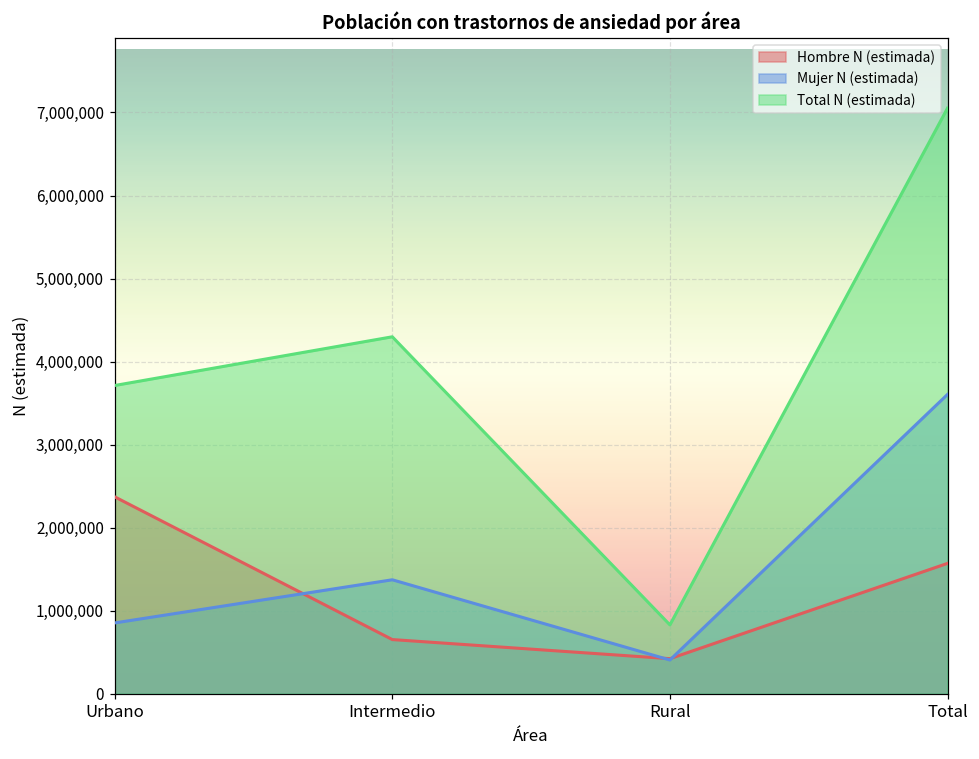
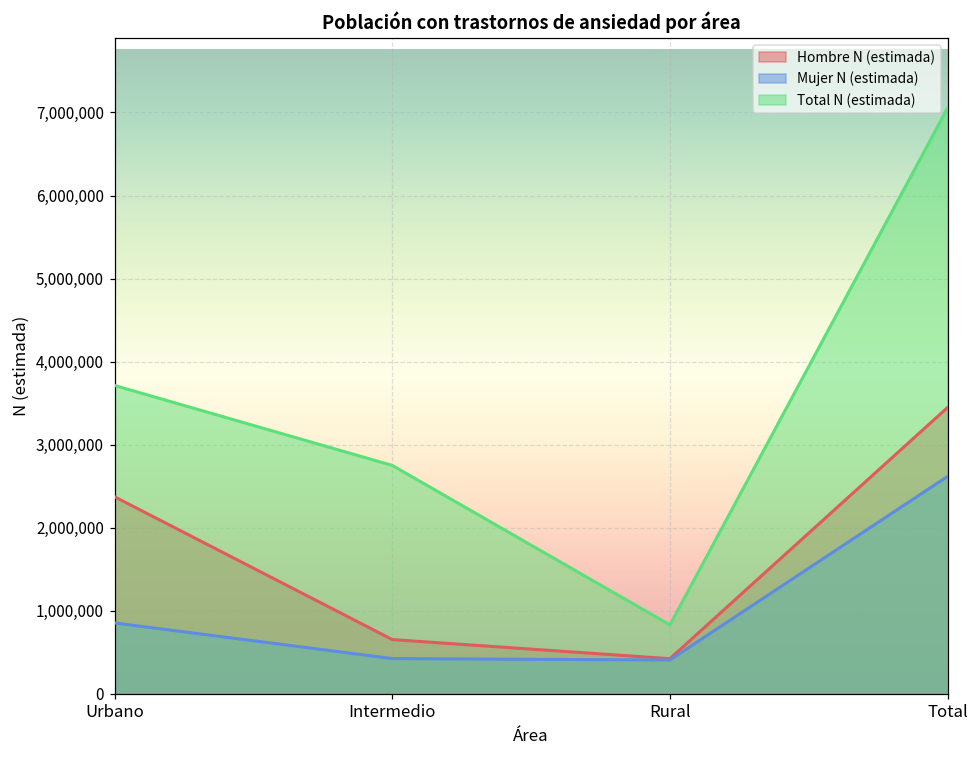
Mujer N (estimada), Intermedio: 1,400,000 -> 400,000
Total N (estimada), Intermedio: 4,300,000 -> 2,800,000
Hombre N (estimada), Total: 1,600,000 -> 3,400,000
Mujer N (estimada), Total: 3,600,000 -> 2,600,000
